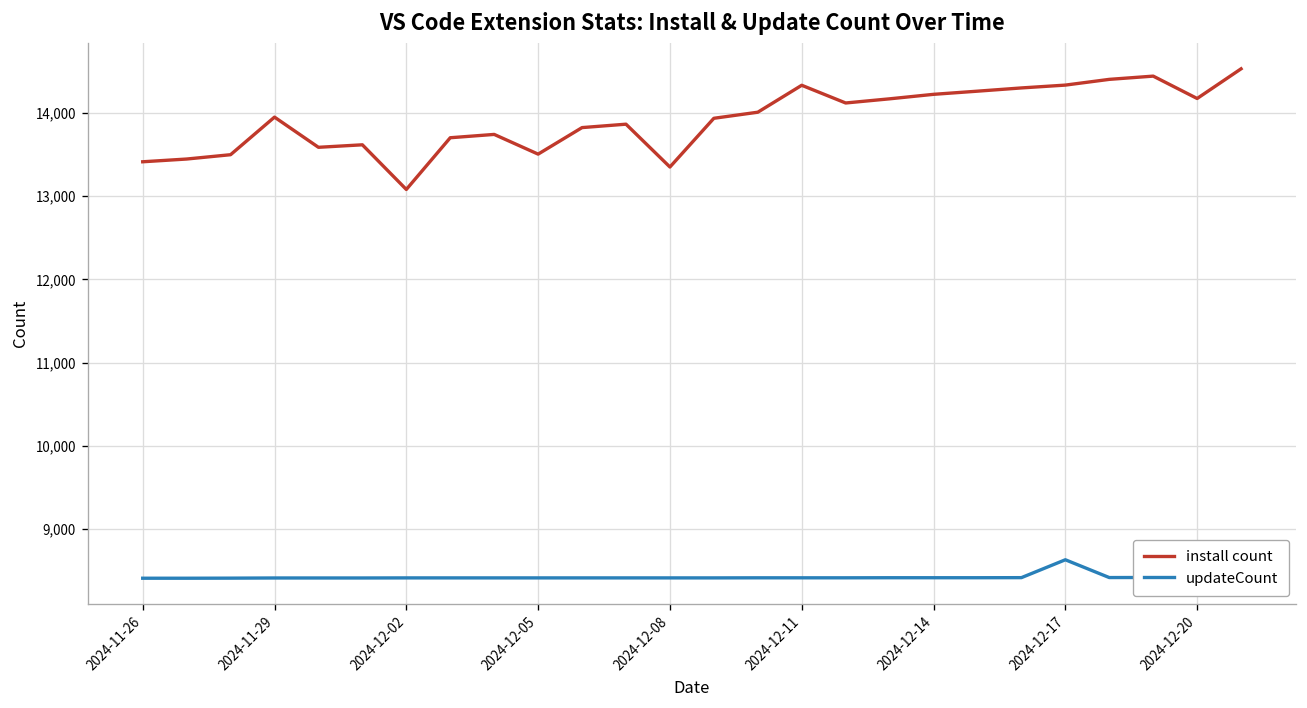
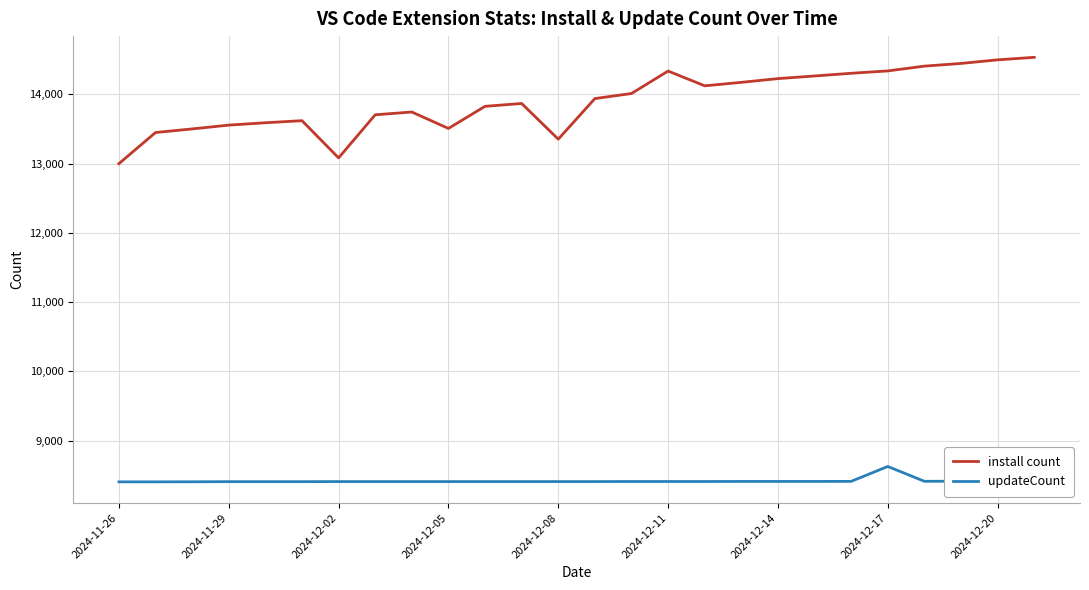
install count, 2024-11-26: 13,400 -> 13,000
install count, 2024-11-29: 14,000 -> 13,600
install count, 2024-12-20: 14,200 -> 14,500
